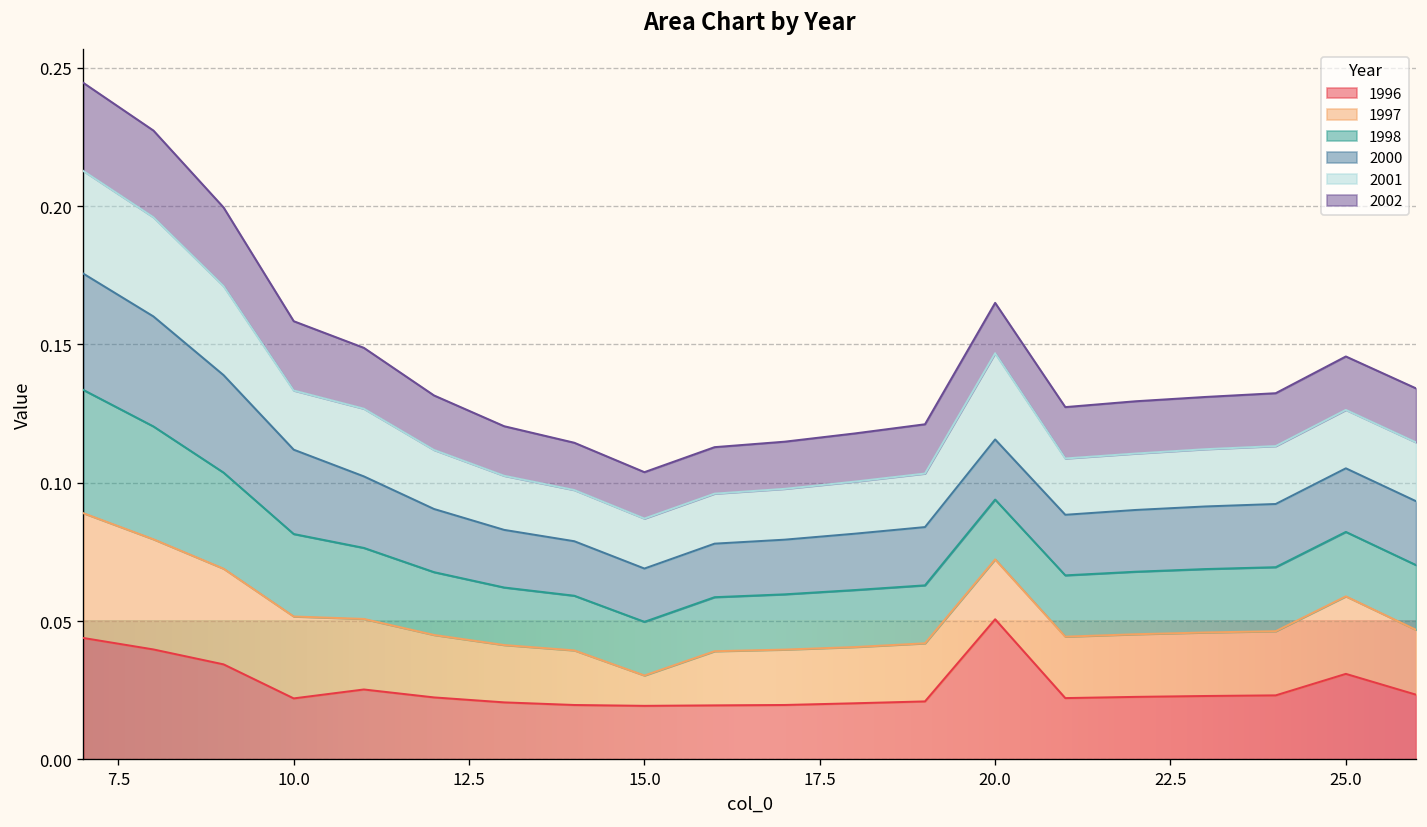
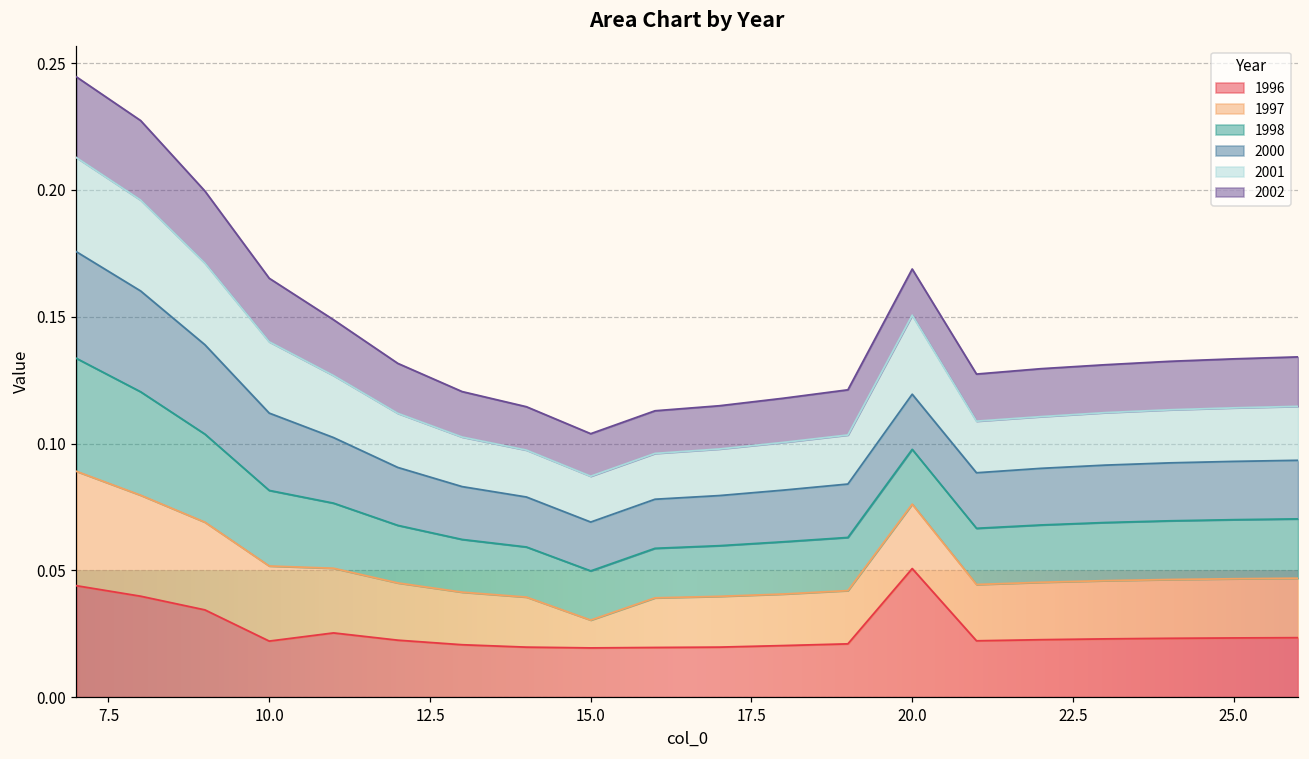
2001, 10.0: 0.021 -> 0.028
1997, 20.0: 0.022 -> 0.025
1996, 25.0: 0.031 -> 0.023
1997, 25.0: 0.028 -> 0.023
